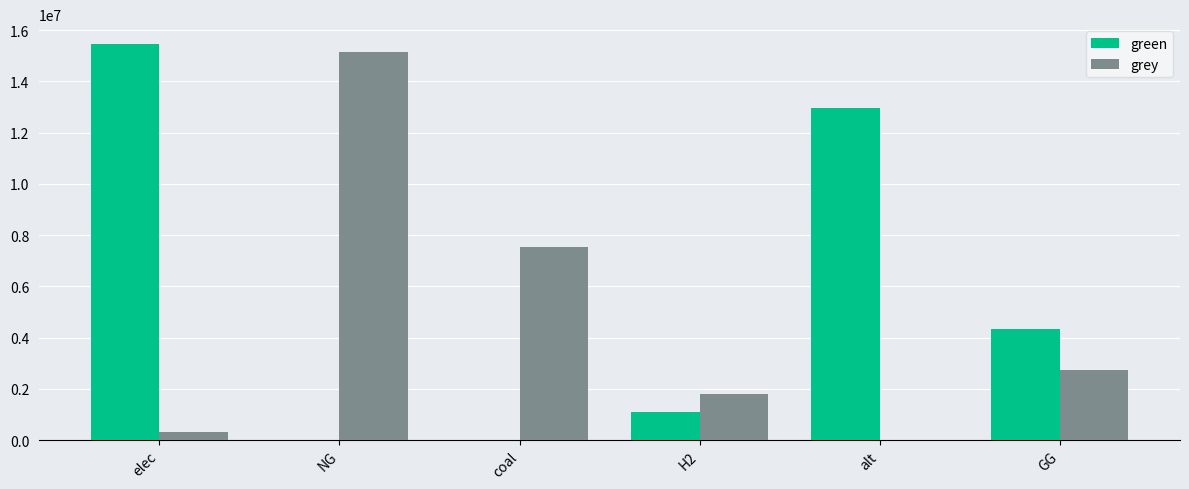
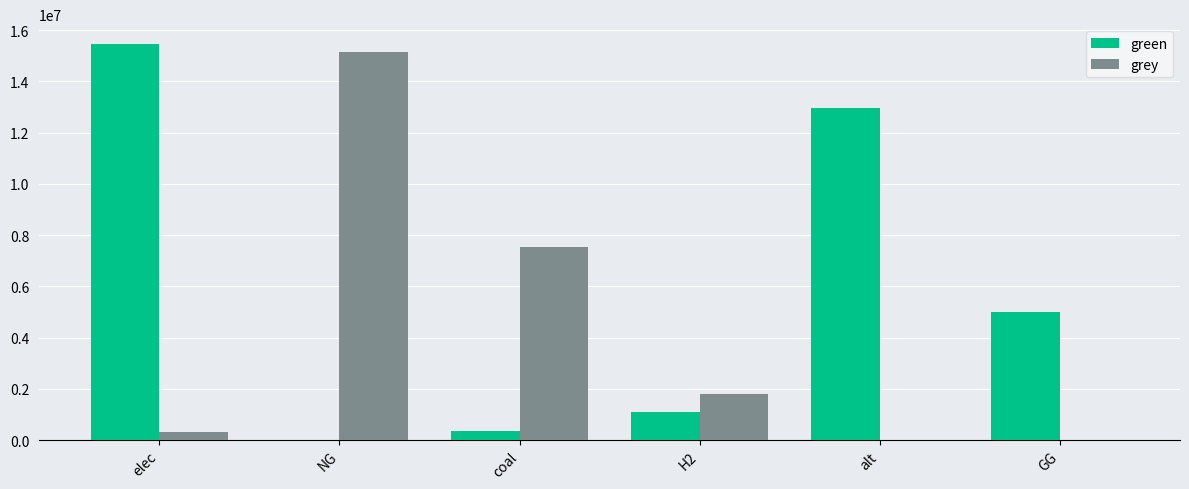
green, coal: 0 -> 300000
green, GG: 4300000 -> 5000000
grey, GG: 2700000 -> 0
